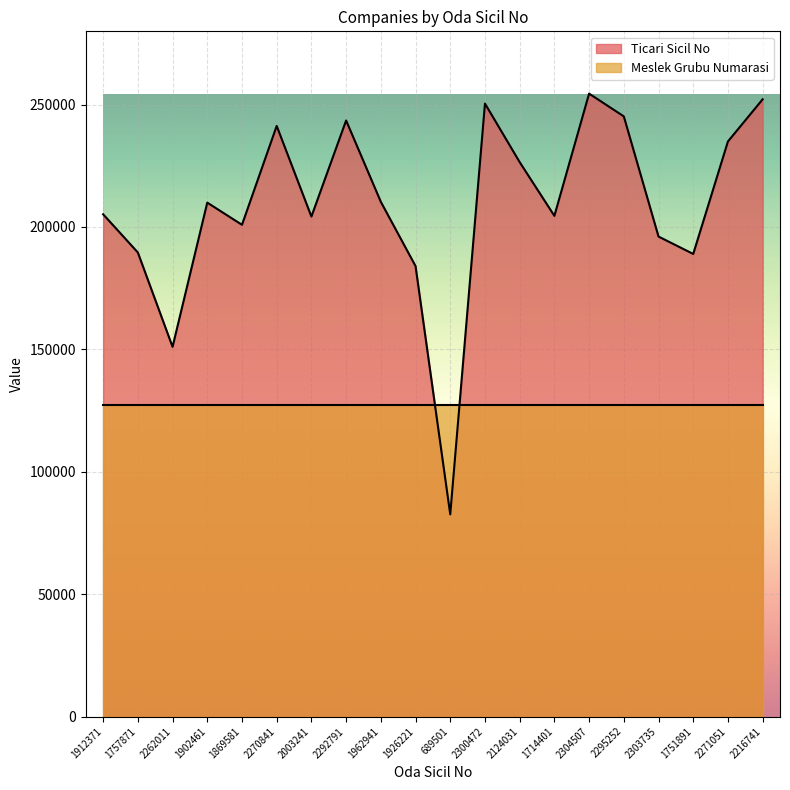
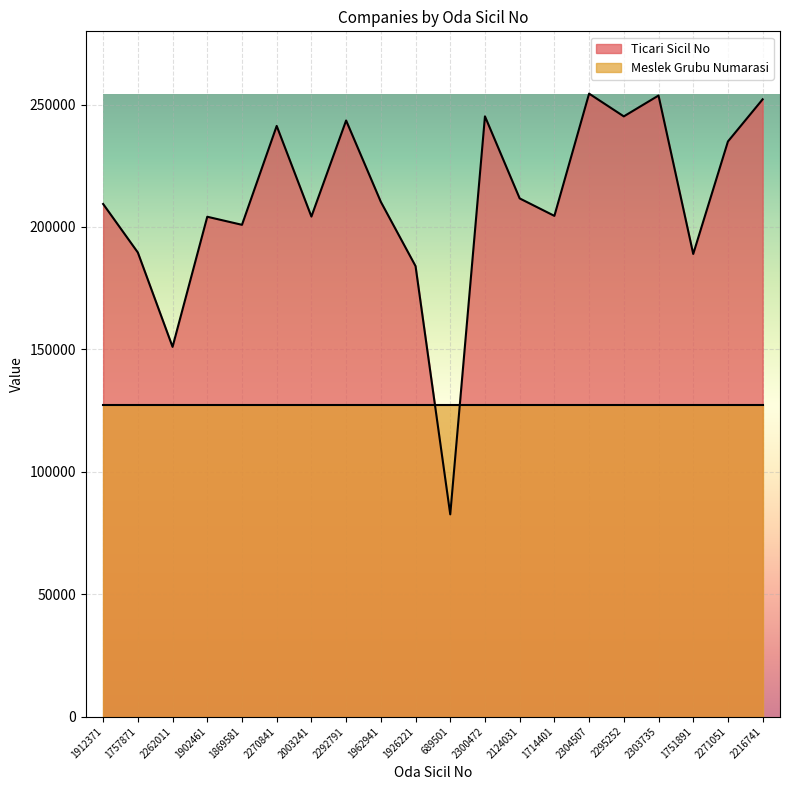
Ticari Sicil No, 1912371: 205000 -> 209000
Ticari Sicil No, 1902461: 210000 -> 204000
Ticari Sicil No, 2300472: 250000 -> 245000
Ticari Sicil No, 2124031: 226000 -> 212000
Ticari Sicil No, 2303735: 196000 -> 254000
